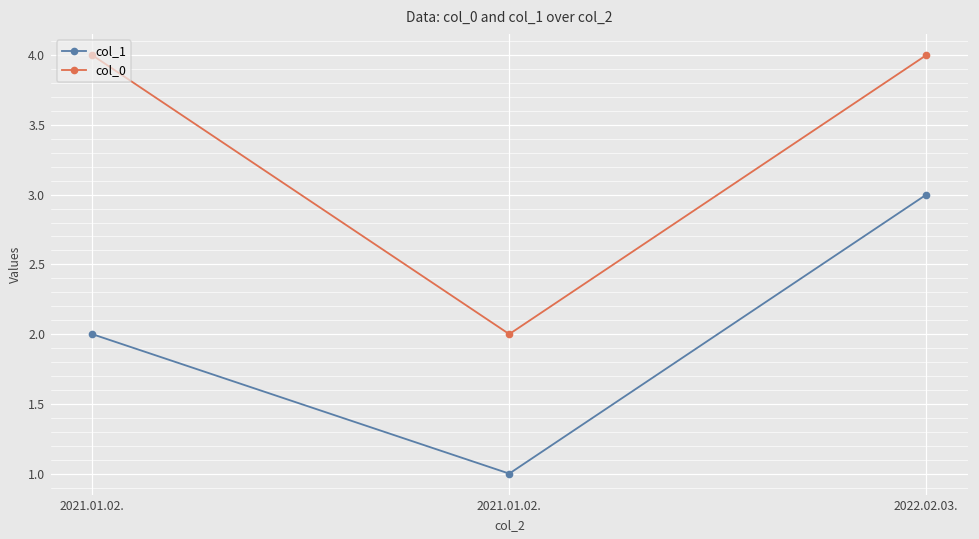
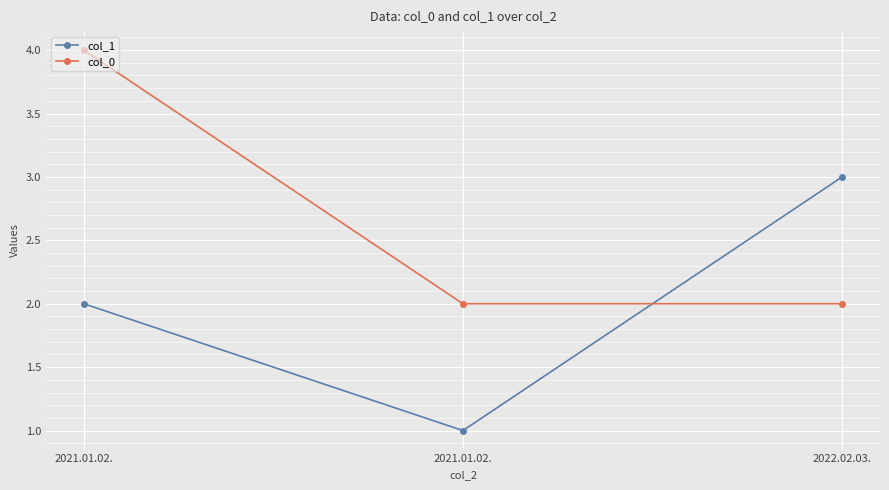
col_0, 2022.02.03.: 4 -> 2
